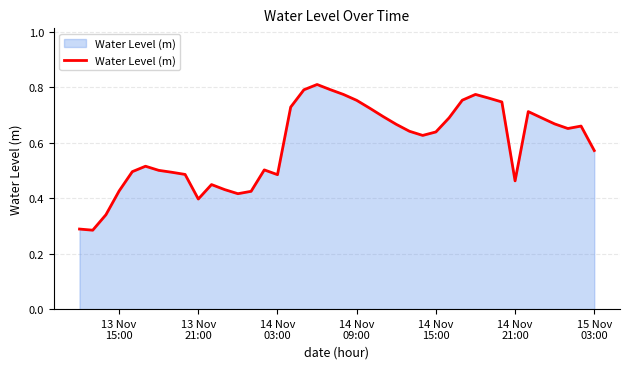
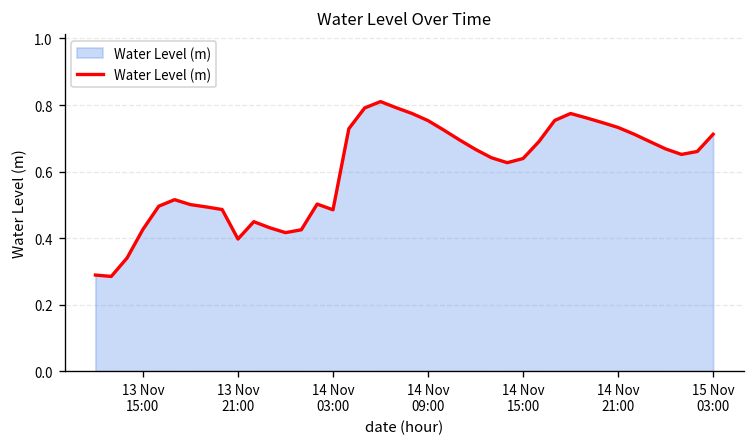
14 Nov 21:00: 0.46 -> 0.73
15 Nov 03:00: 0.57 -> 0.71
